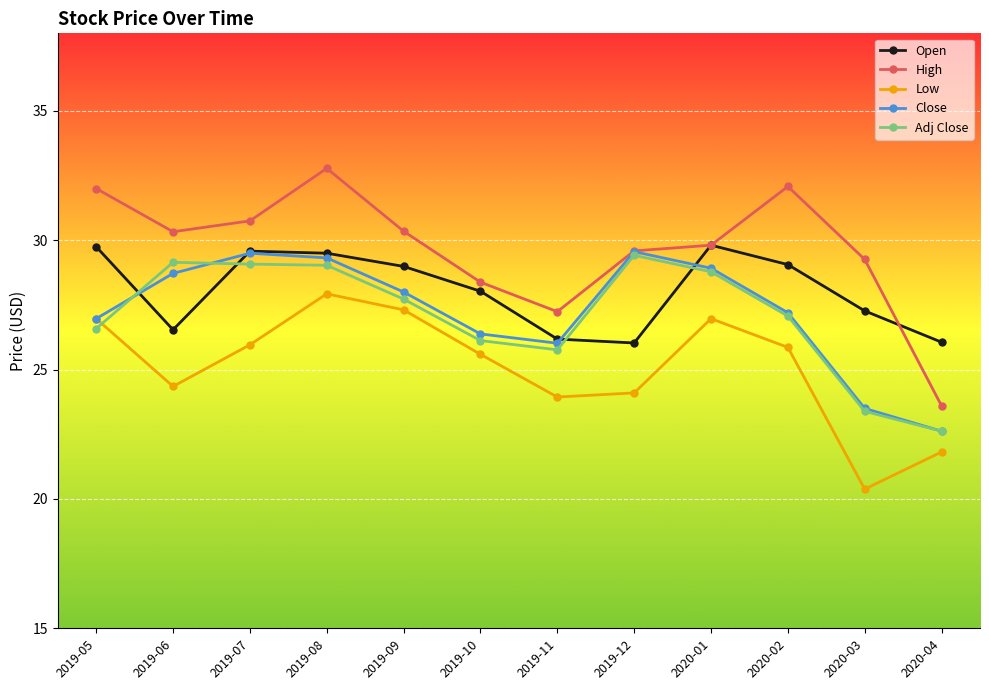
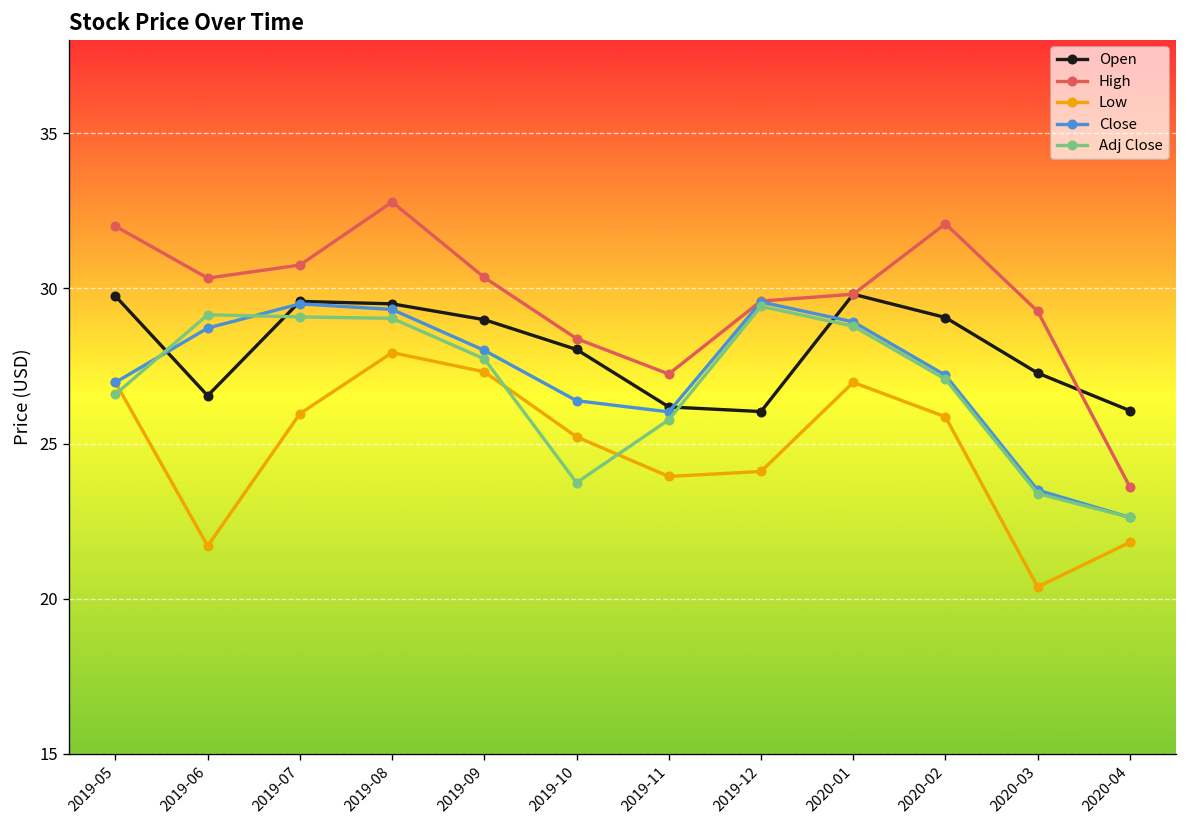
Low, 2019-06: 24.4 -> 21.7
Low, 2019-10: 25.6 -> 25.2
Adj Close, 2019-10: 26.1 -> 23.7
